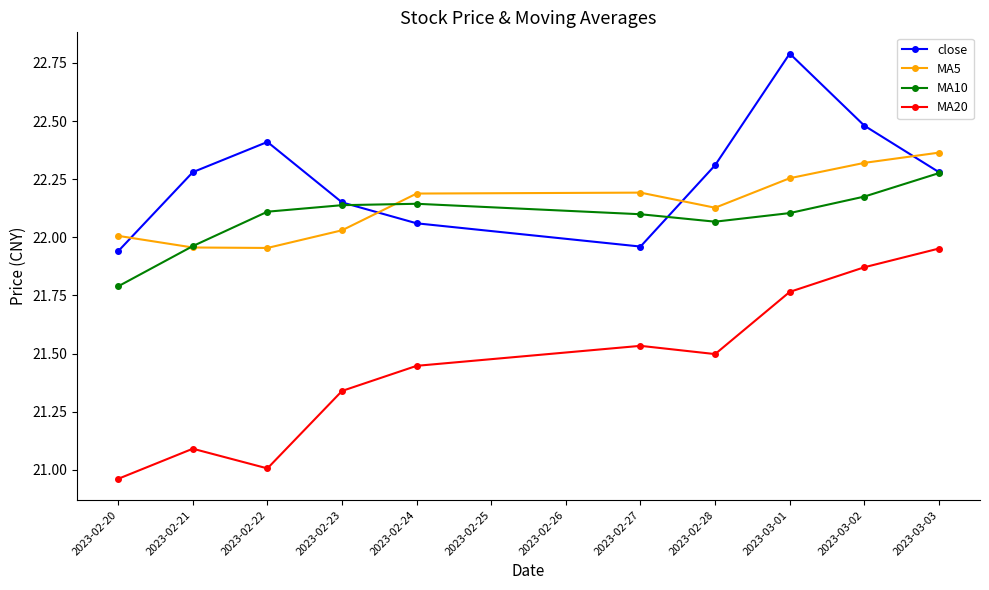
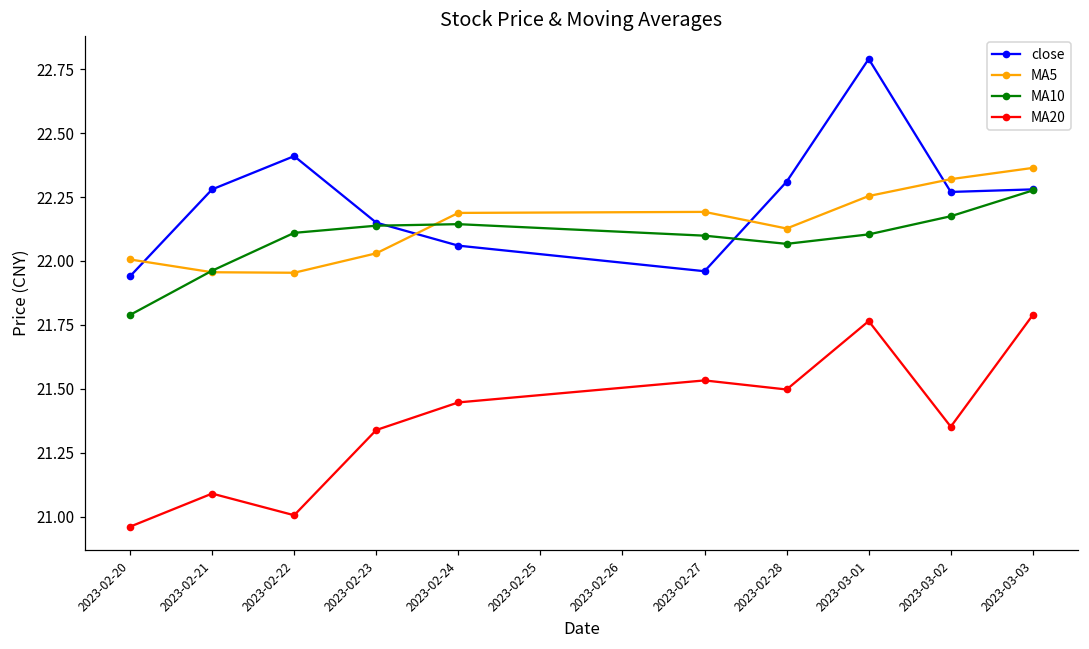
close, 2023-03-02: 22.48 -> 22.27
MA20, 2023-03-02: 21.87 -> 21.35
MA20, 2023-03-03: 21.95 -> 21.79
